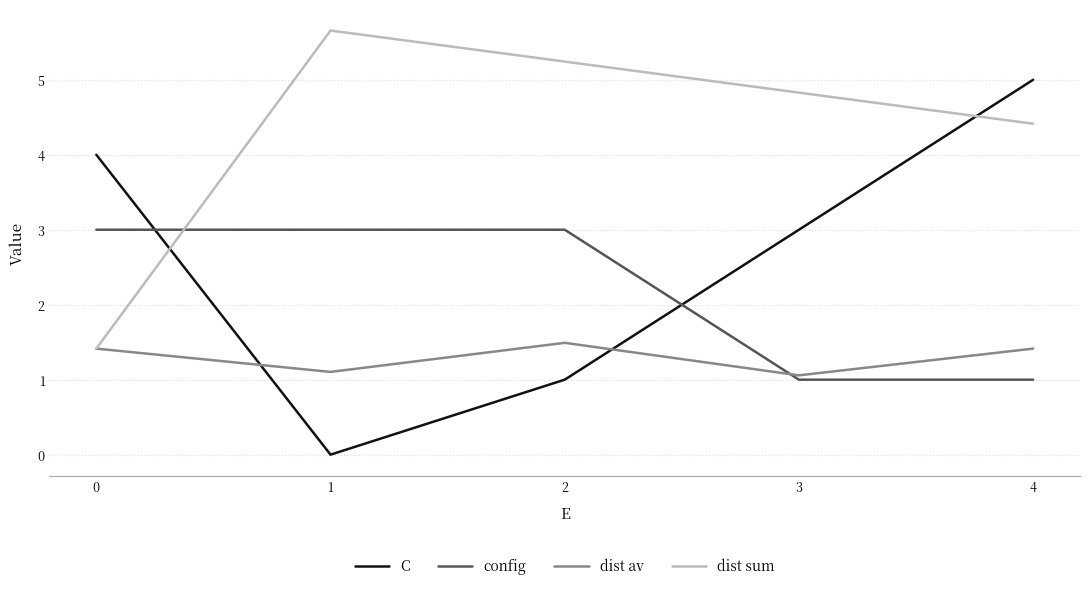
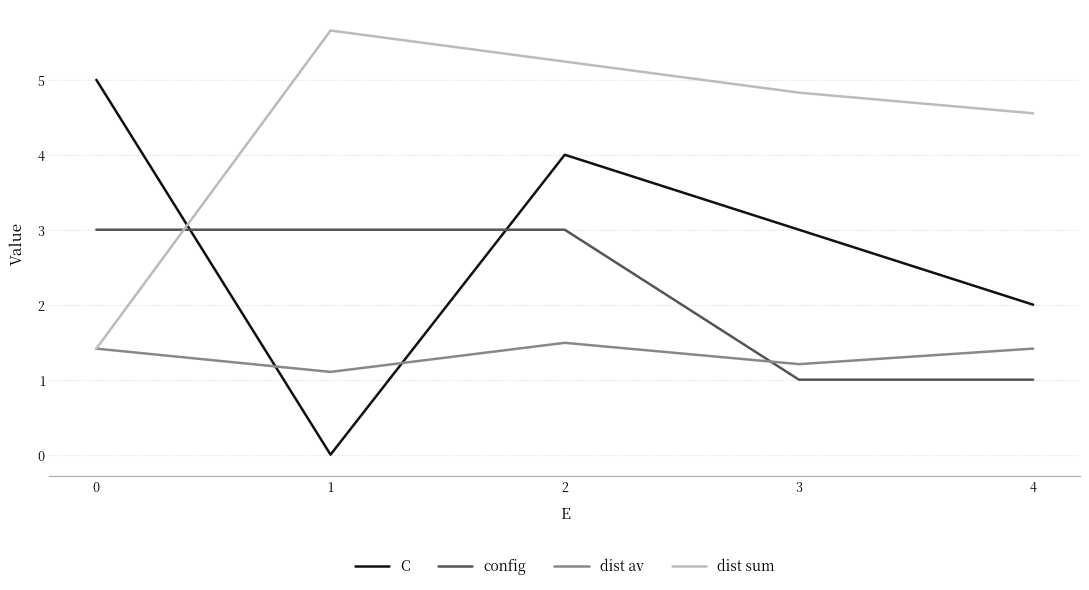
C, 0: 4 -> 5
C, 2: 1 -> 4
dist av, 3: 1.1 -> 1.2
C, 4: 5 -> 2
dist sum, 4: 4.4 -> 4.6
